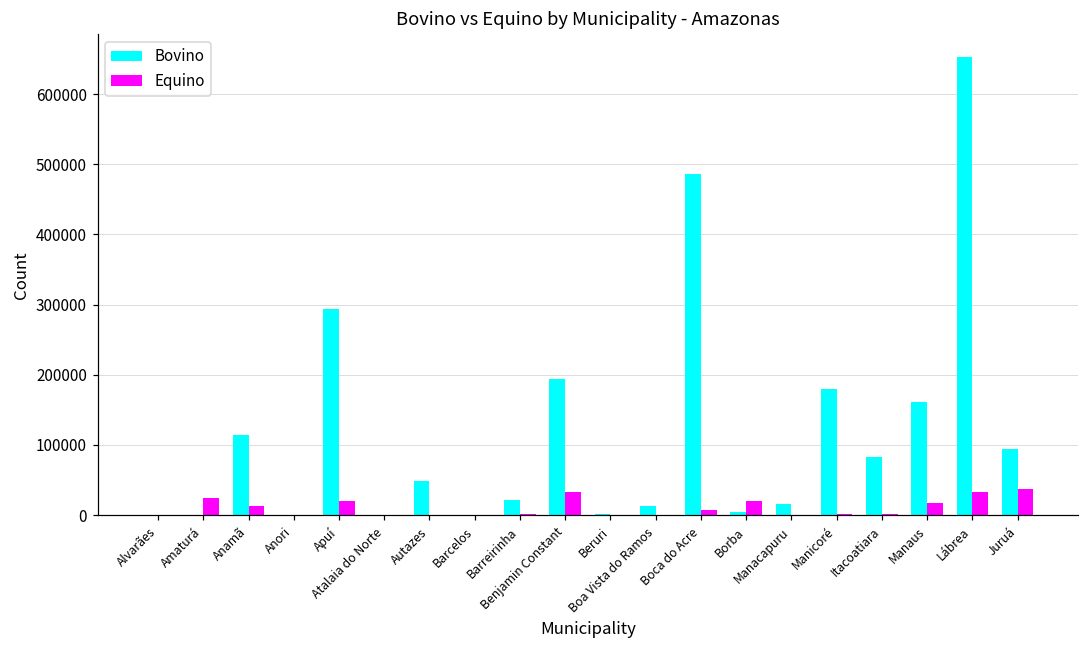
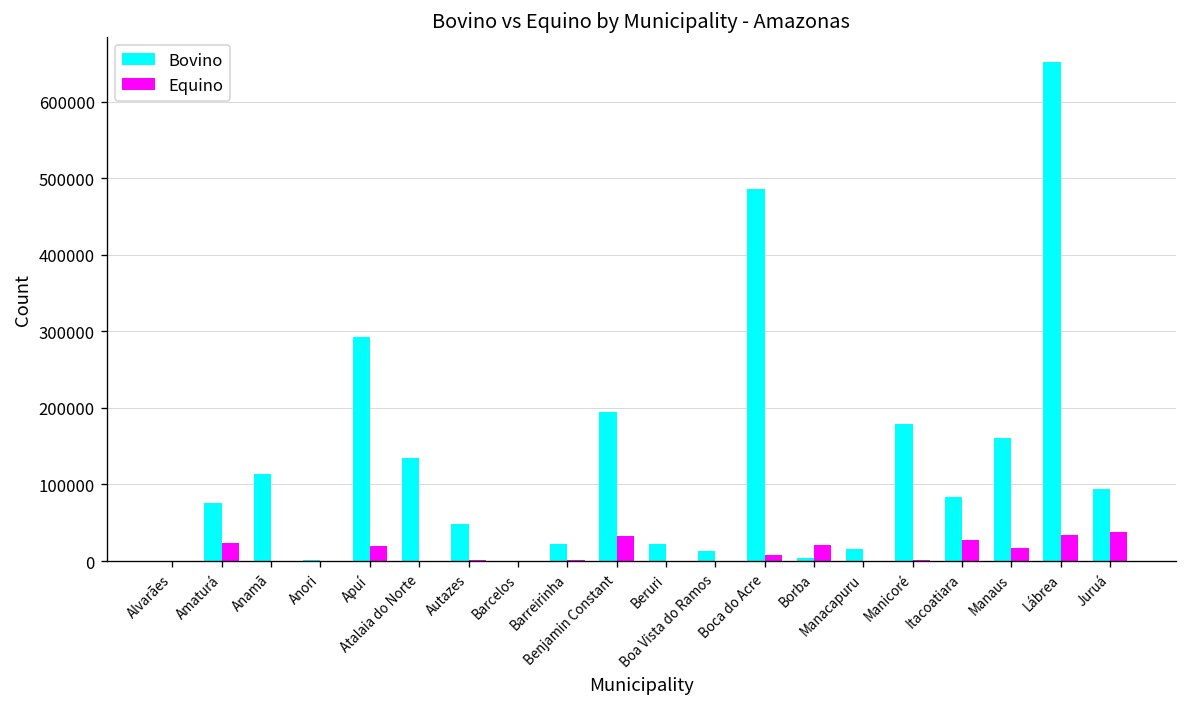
Bovino, Amaturá: 0 -> 80000
Equino, Anamã: 10000 -> 0
Bovino, Atalaia do Norte: 0 -> 130000
Bovino, Beruri: 0 -> 20000
Equino, Itacoatiara: 0 -> 30000
